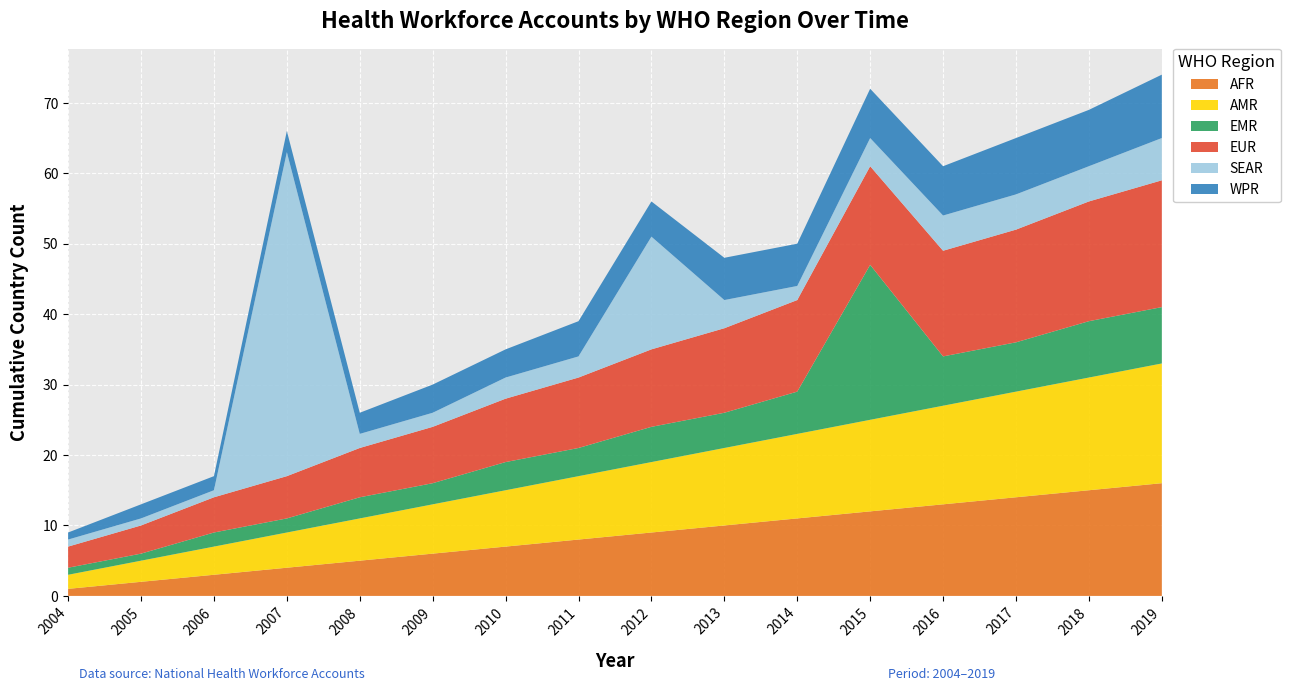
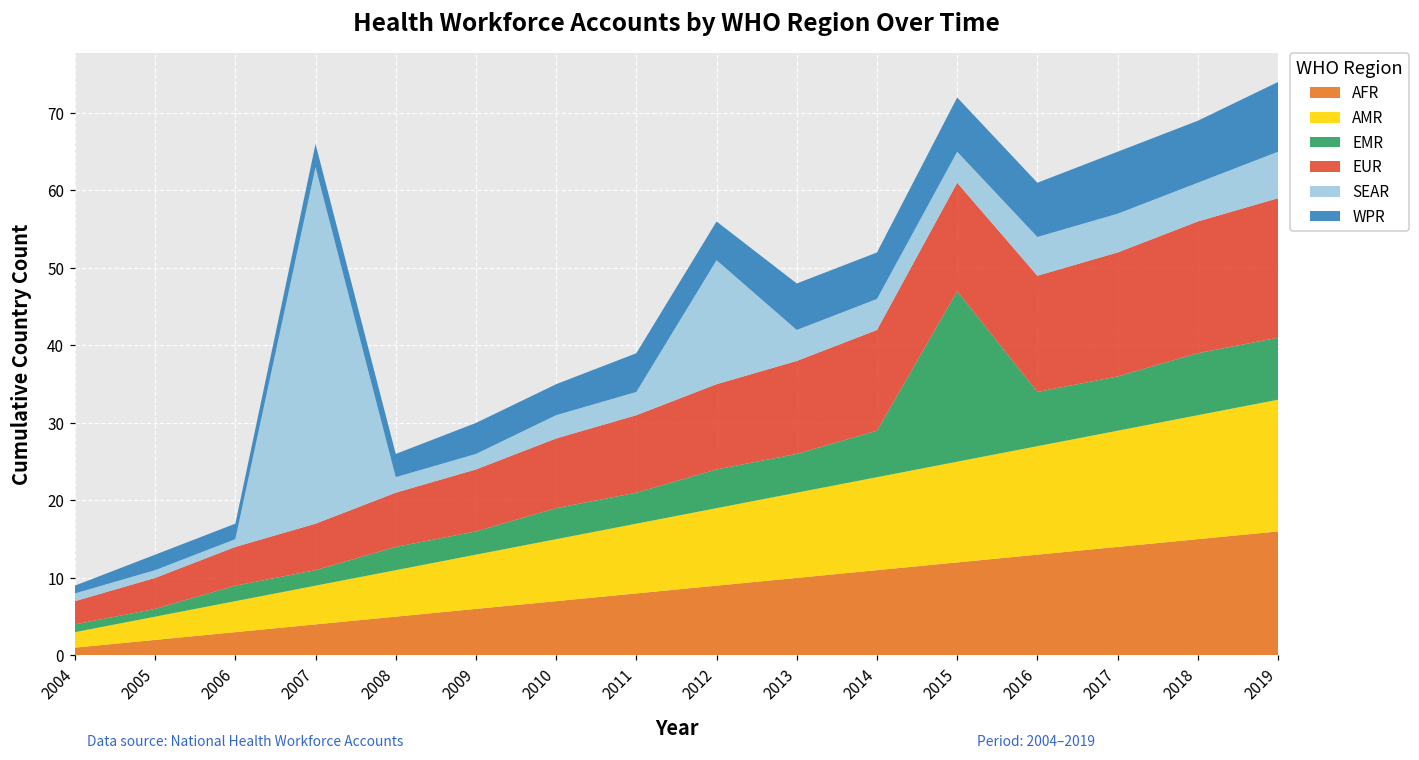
SEAR, 2014: 2 -> 4
